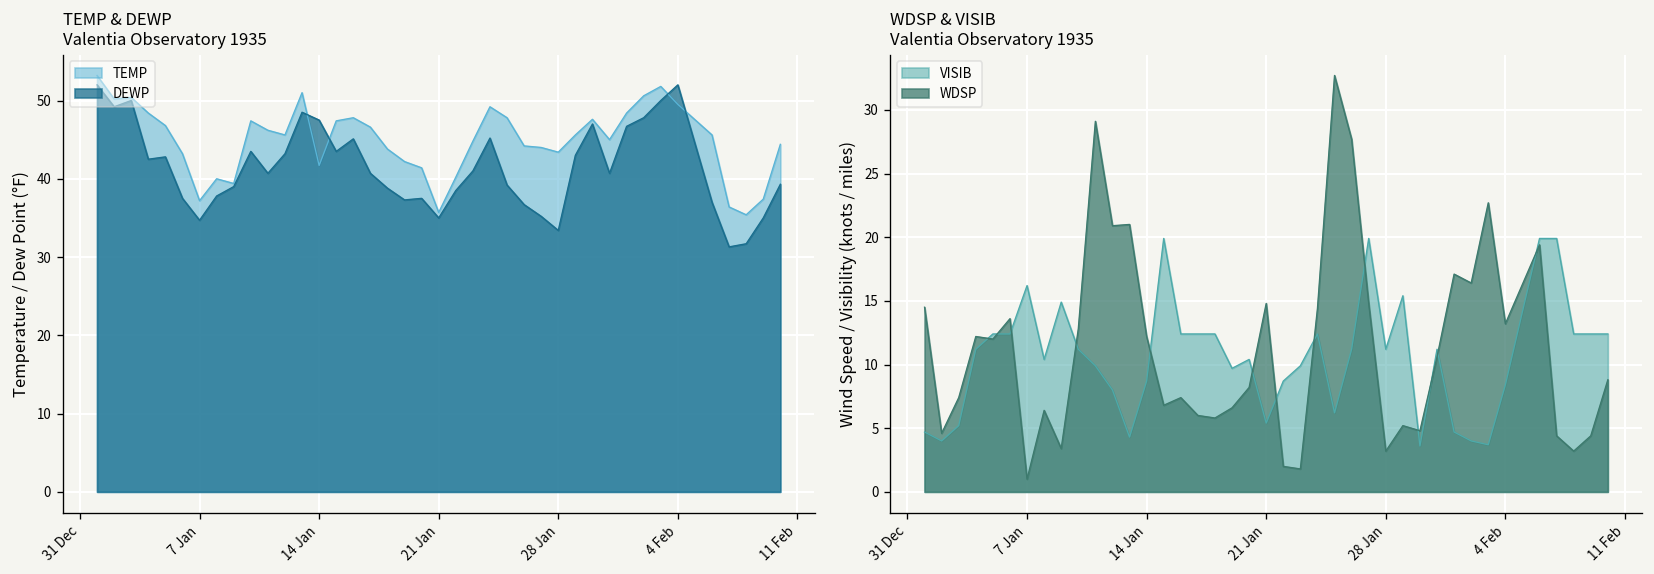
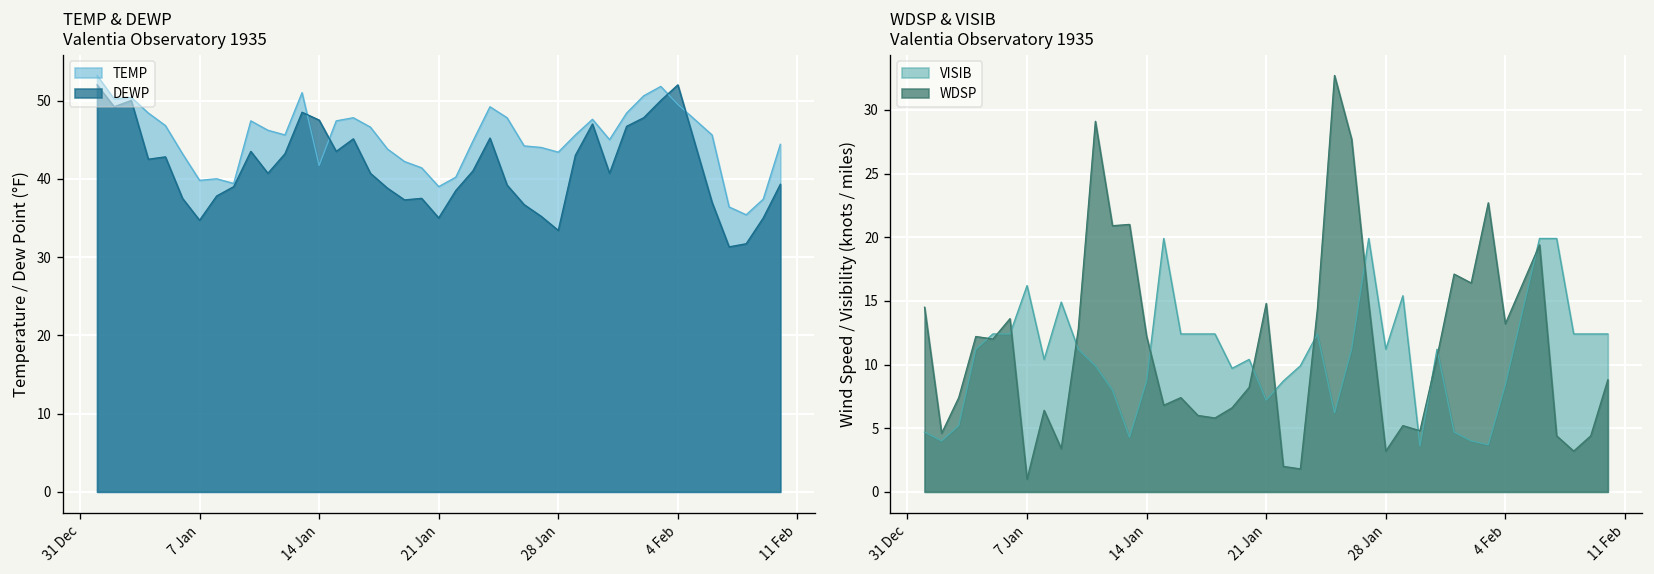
TEMP & DEWP Valentia Observatory 1935, TEMP, 7 Jan: 37 -> 40
TEMP & DEWP Valentia Observatory 1935, TEMP, 21 Jan: 36 -> 39
WDSP & VISIB Valentia Observatory 1935, VISIB, 21 Jan: 5.4 -> 7.2
